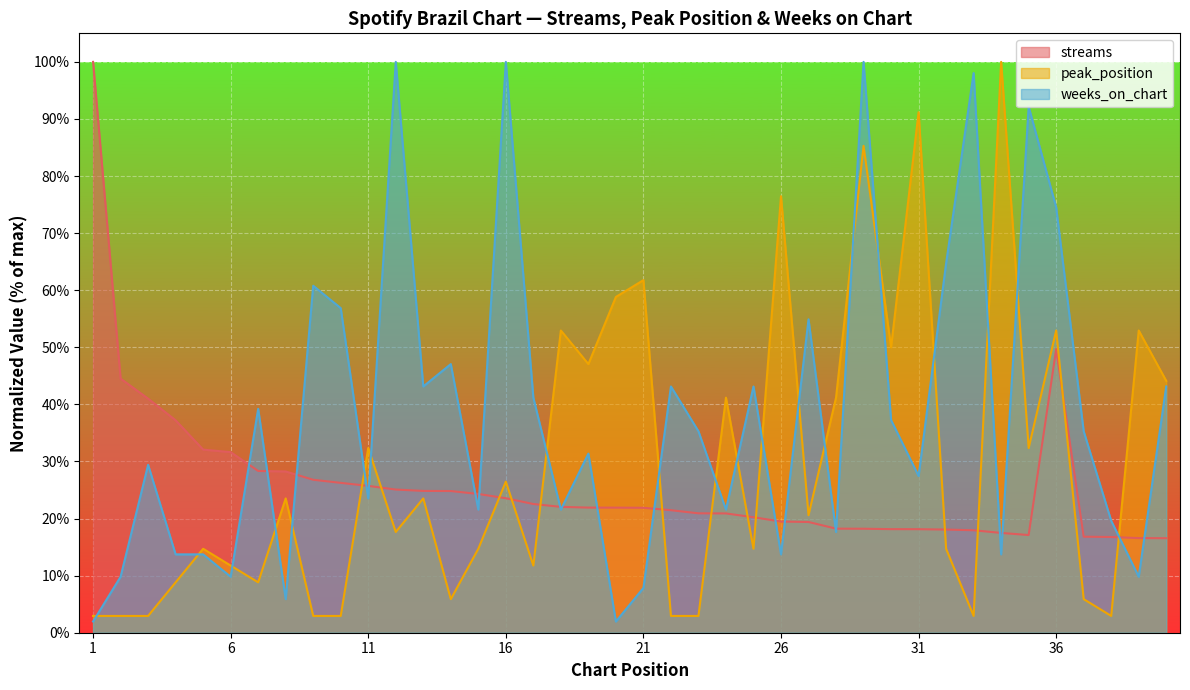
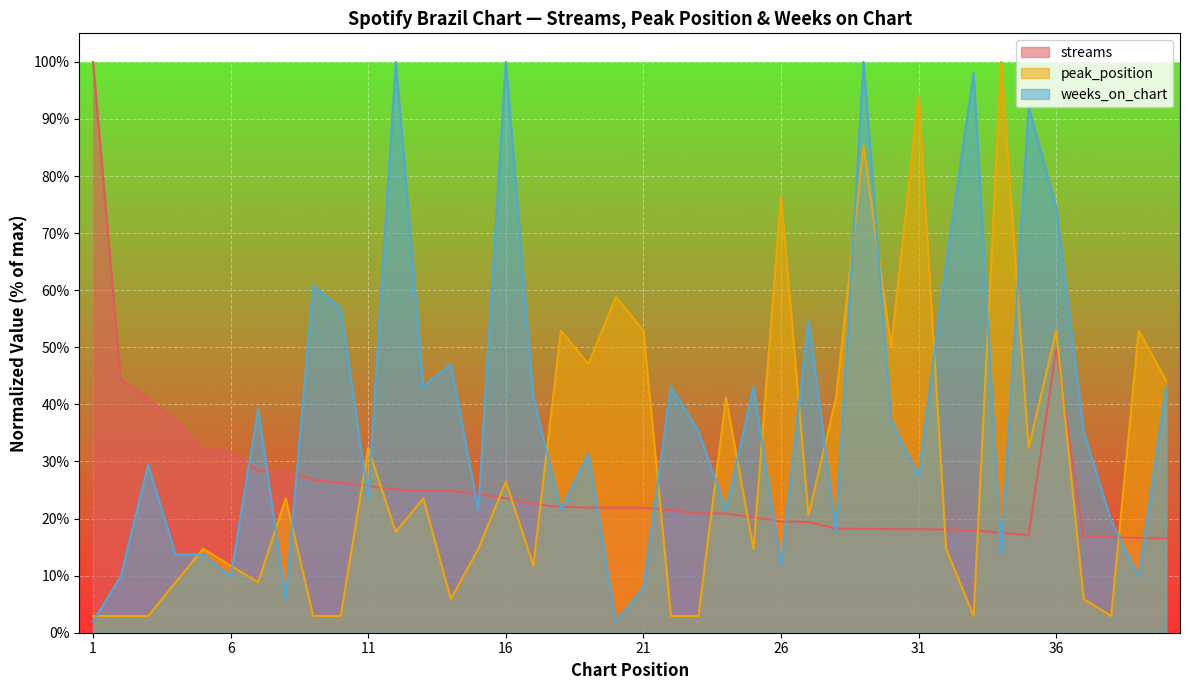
peak_position, 21: 62% -> 53%
weeks_on_chart, 26: 14% -> 12%
peak_position, 31: 91% -> 94%
